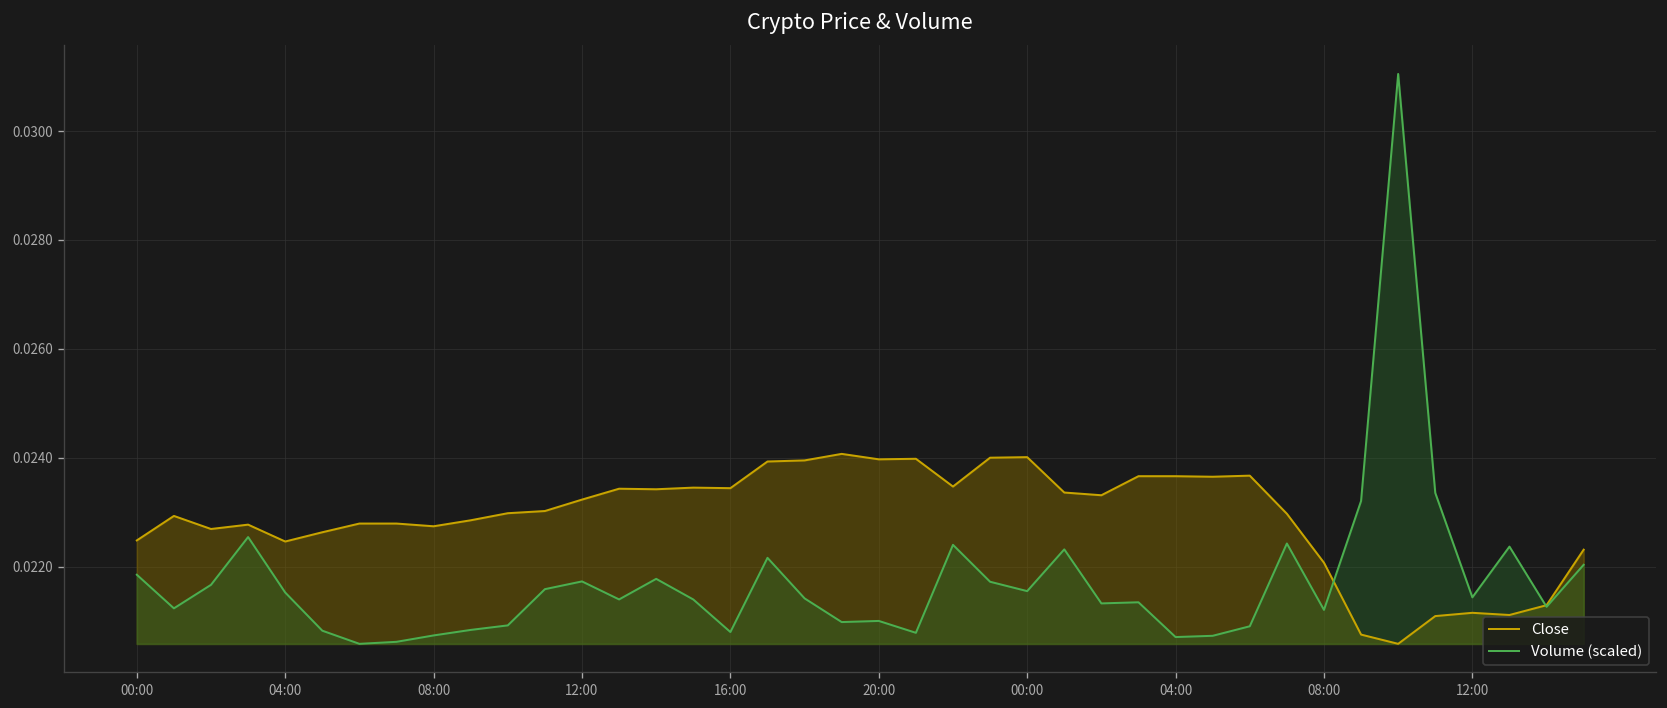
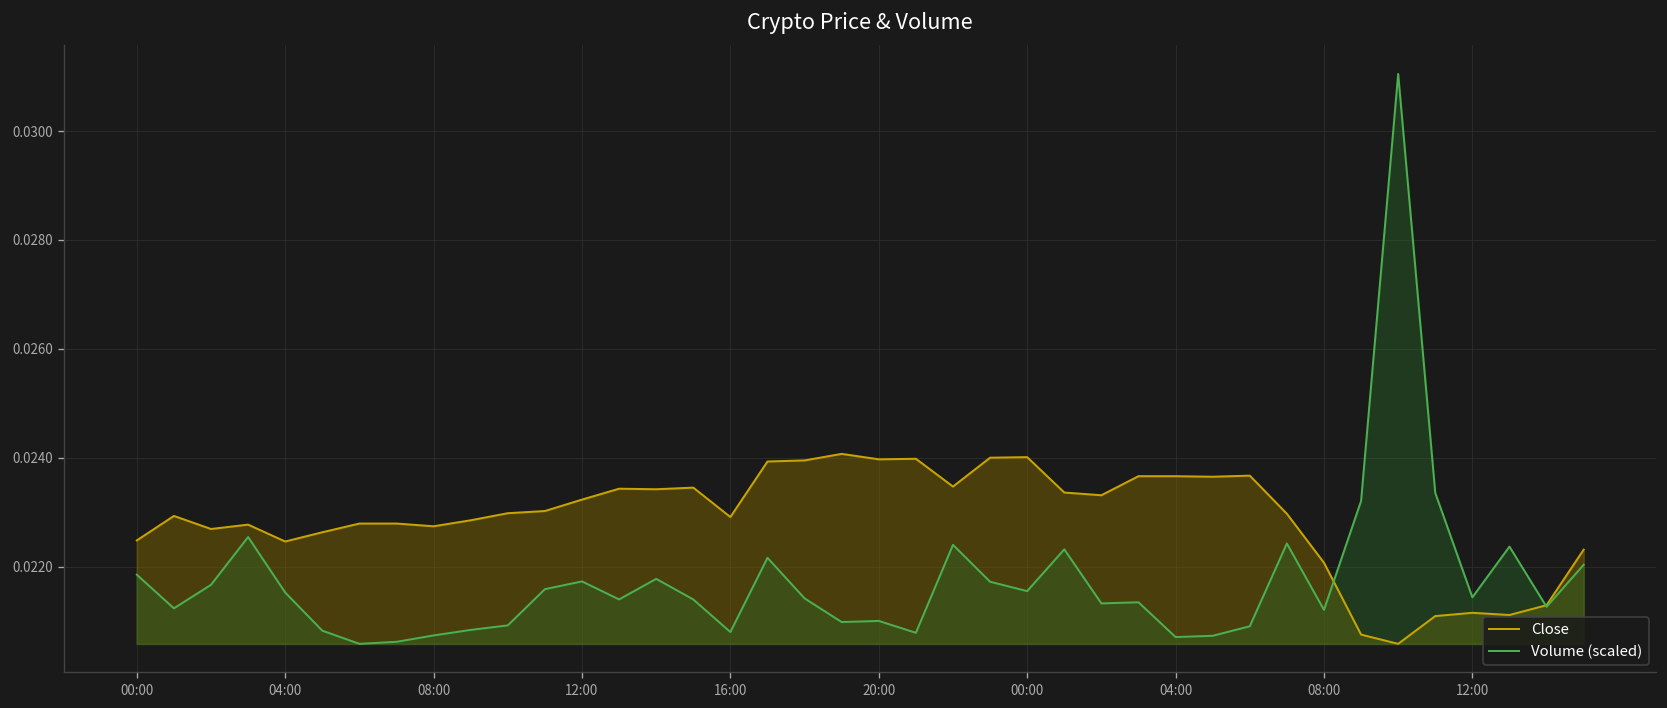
Close, 16:00: 0.0234 -> 0.0229
